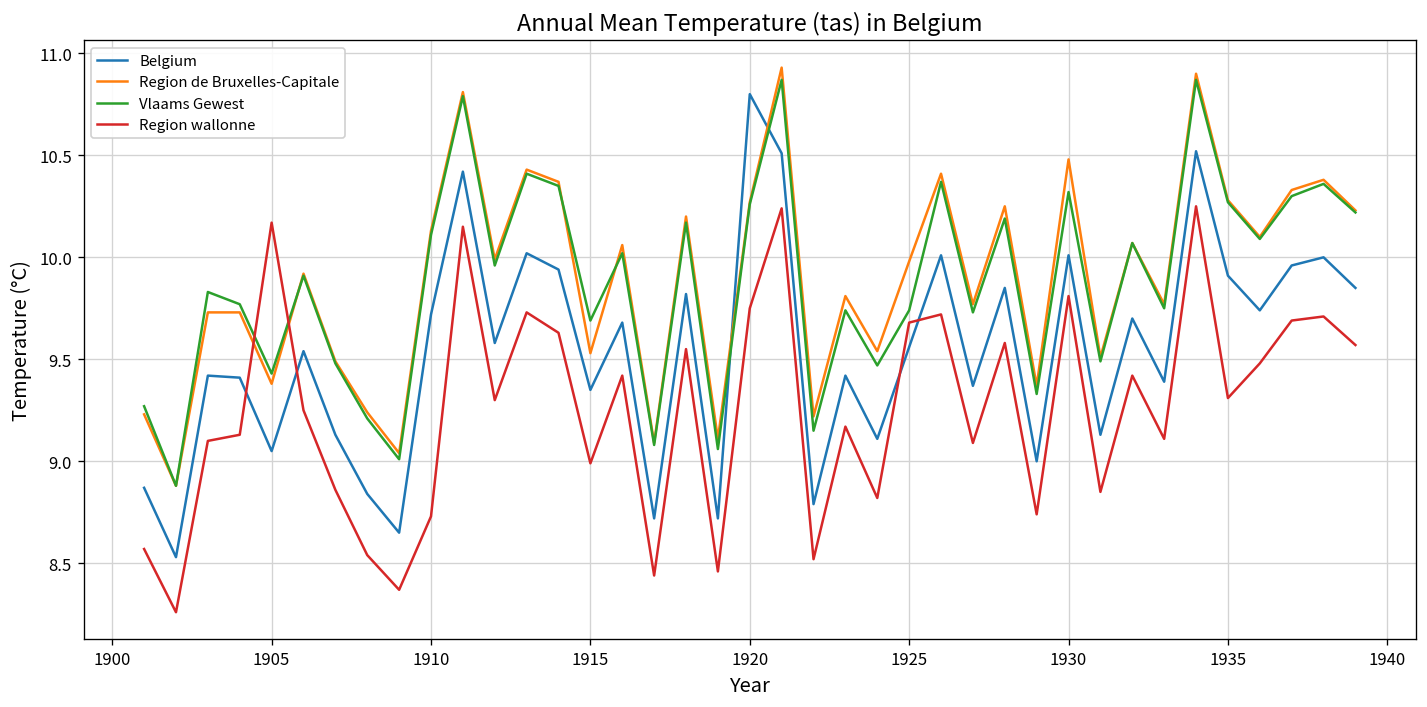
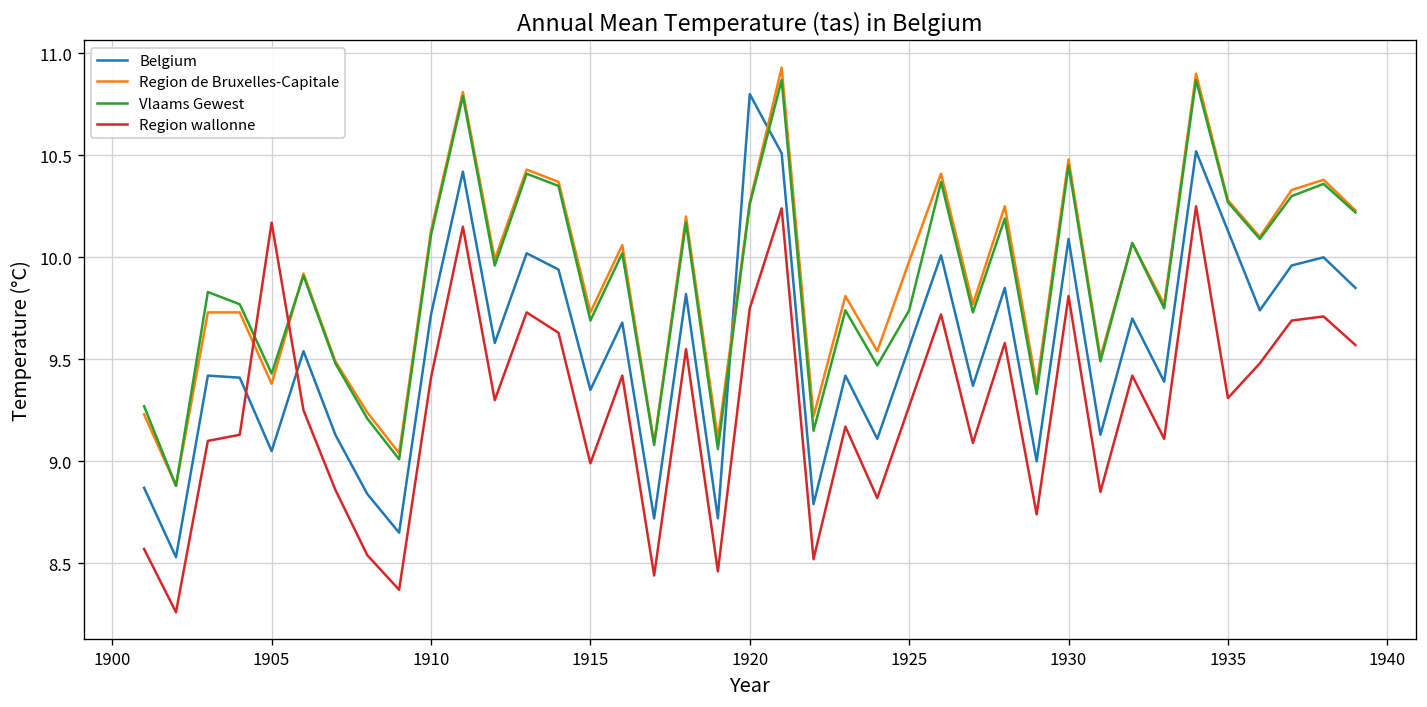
Region wallonne, 1910: 8.73 -> 9.41
Region de Bruxelles-Capitale, 1915: 9.53 -> 9.73
Region wallonne, 1925: 9.68 -> 9.27
Belgium, 1930: 10.01 -> 10.09
Vlaams Gewest, 1930: 10.32 -> 10.45
Belgium, 1935: 9.91 -> 10.13
